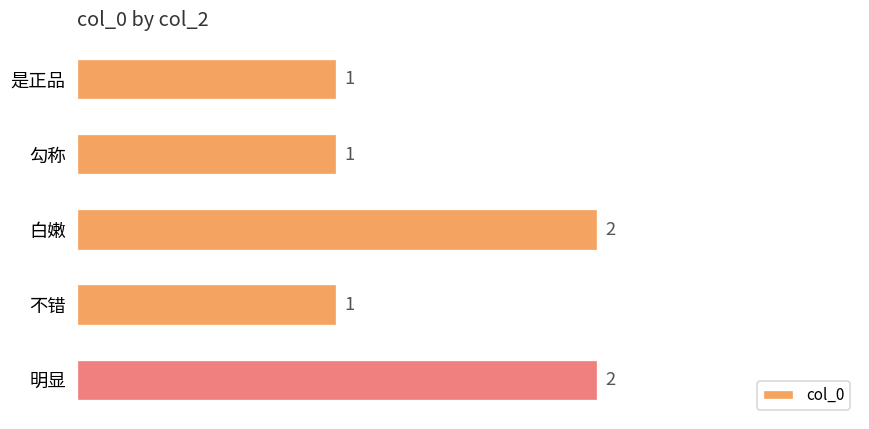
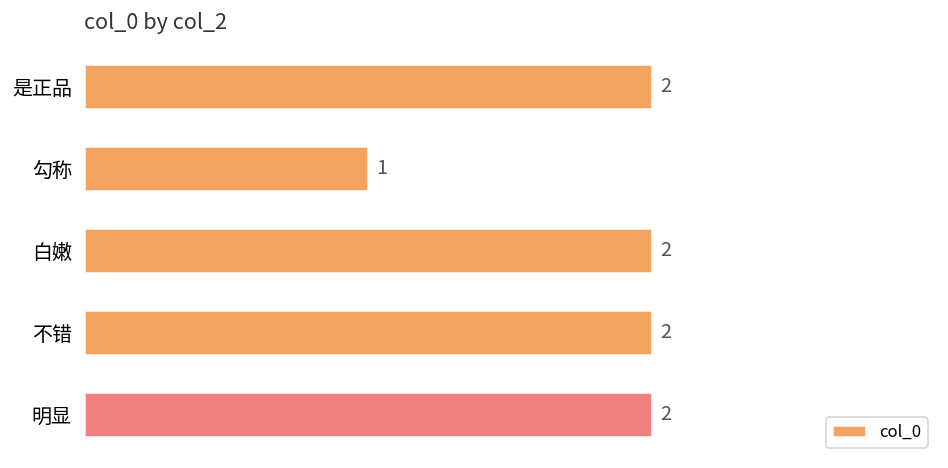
是正品: 1 -> 2
不错: 1 -> 2
